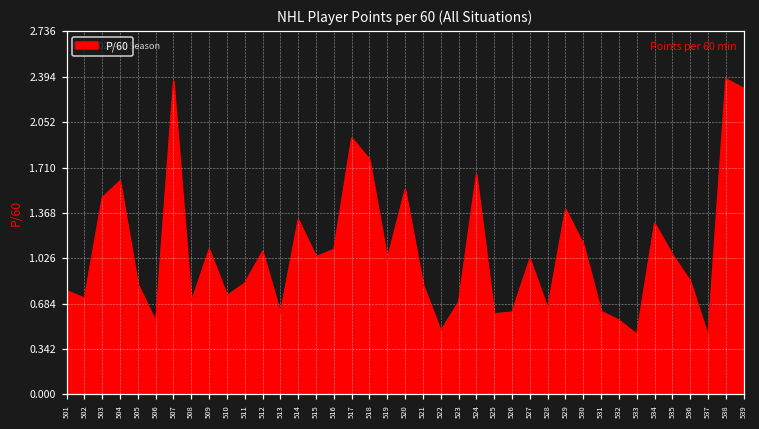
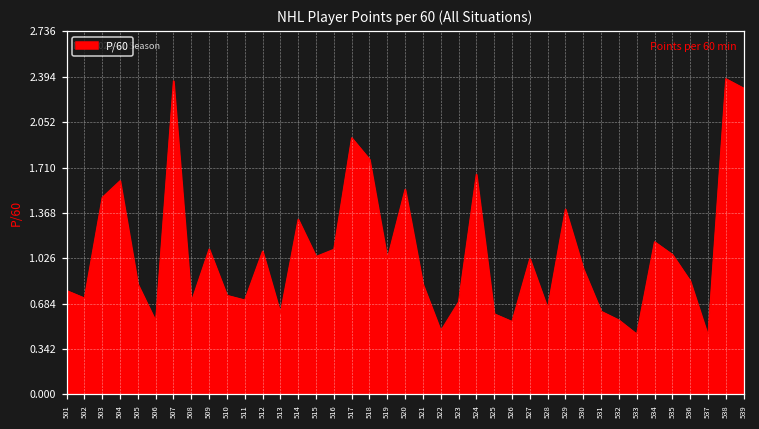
511: 0.84 -> 0.71
526: 0.62 -> 0.55
530: 1.13 -> 0.95
534: 1.29 -> 1.15
